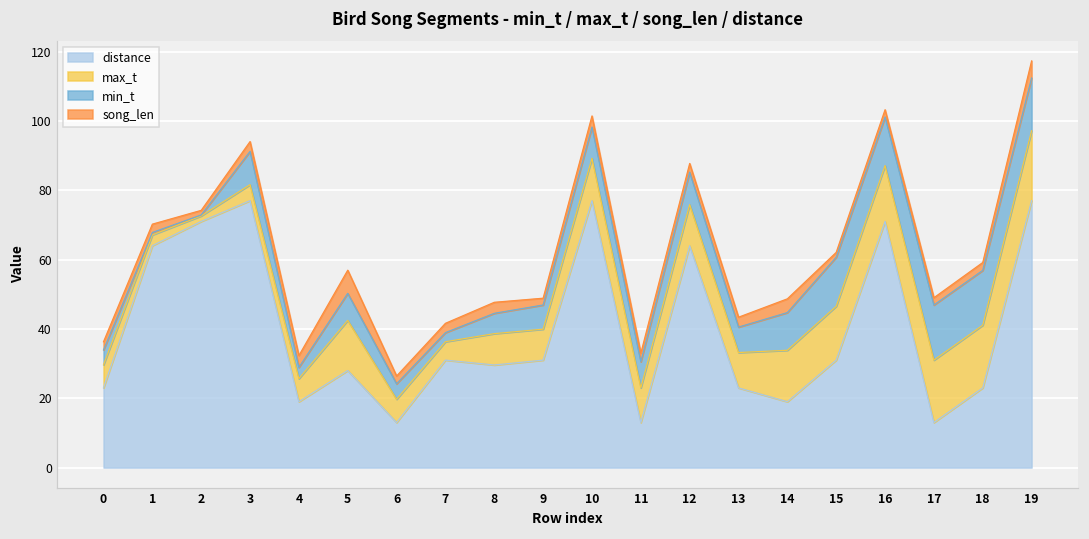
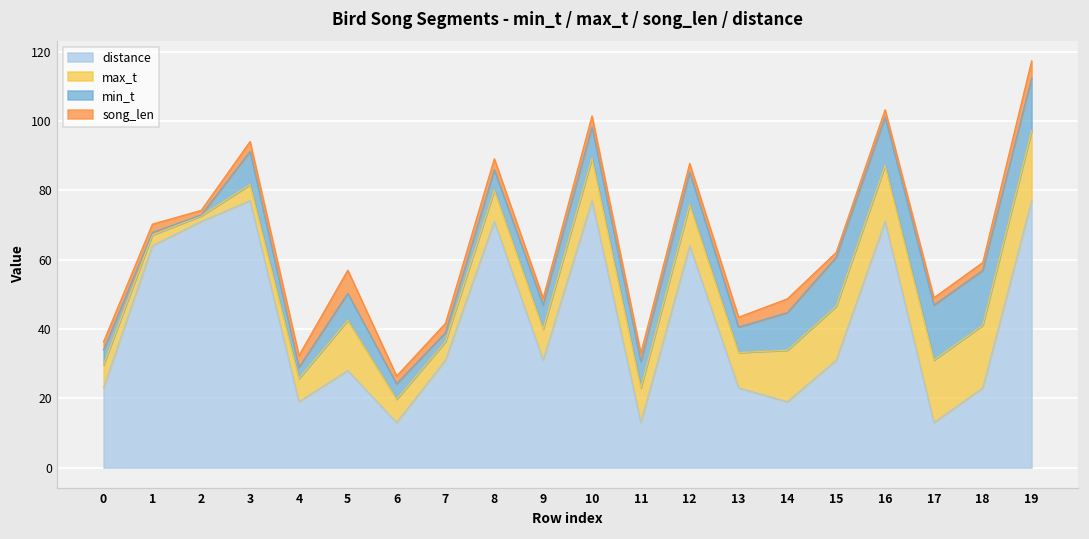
distance, 8: 30 -> 71
